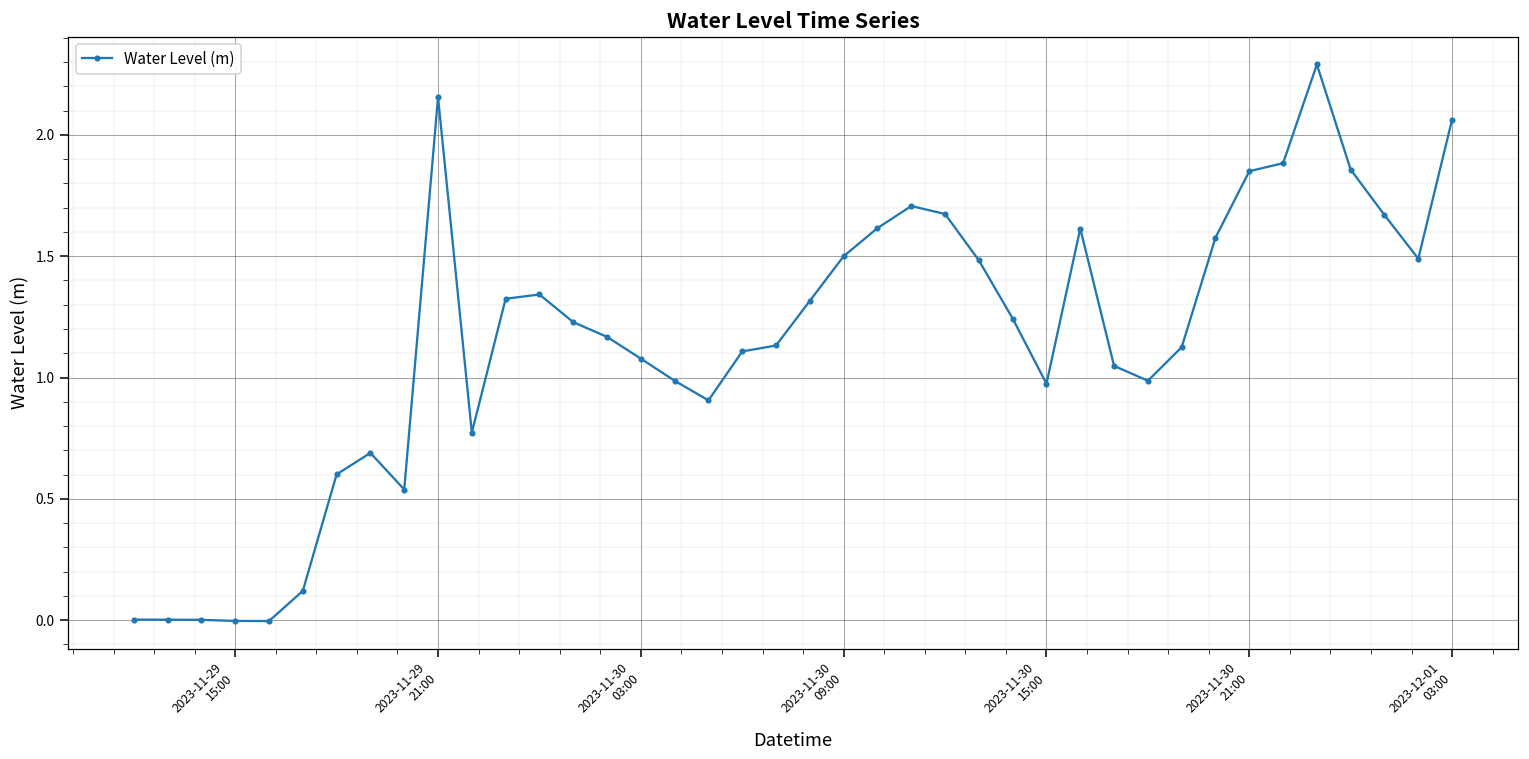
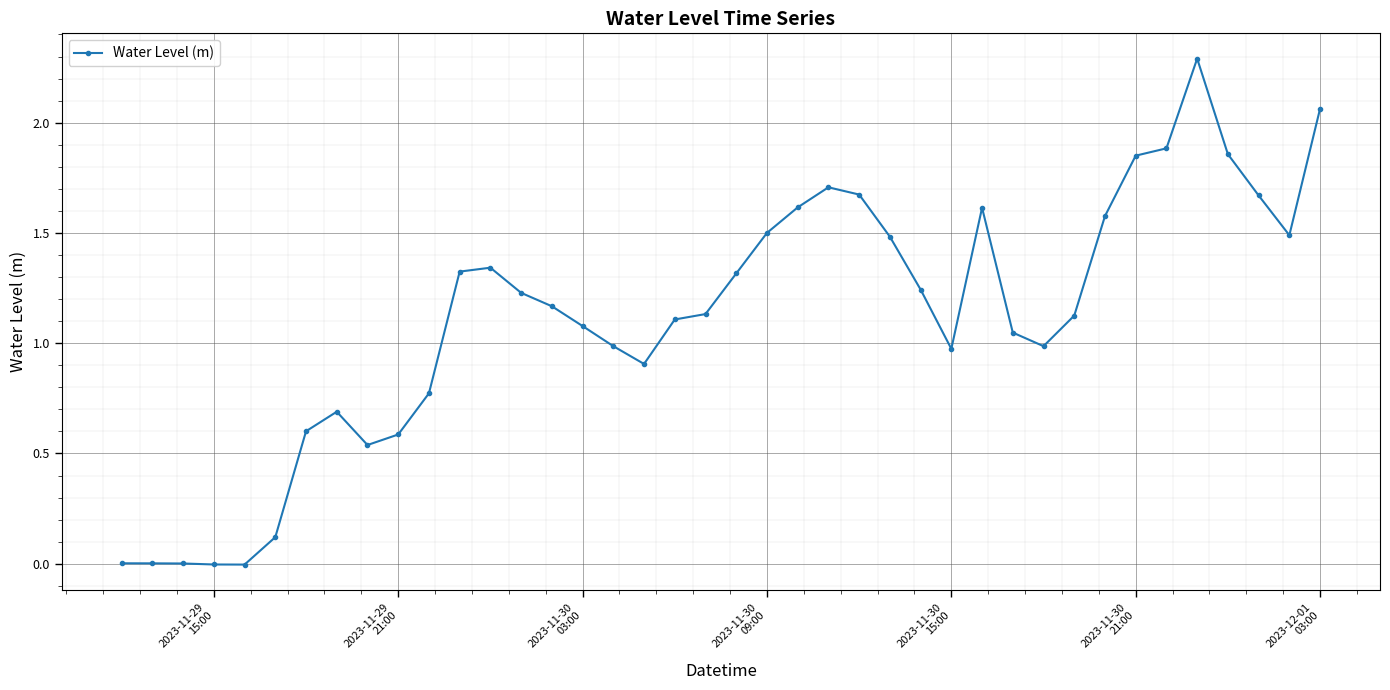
2023-11-29 21:00: 2.16 -> 0.59
